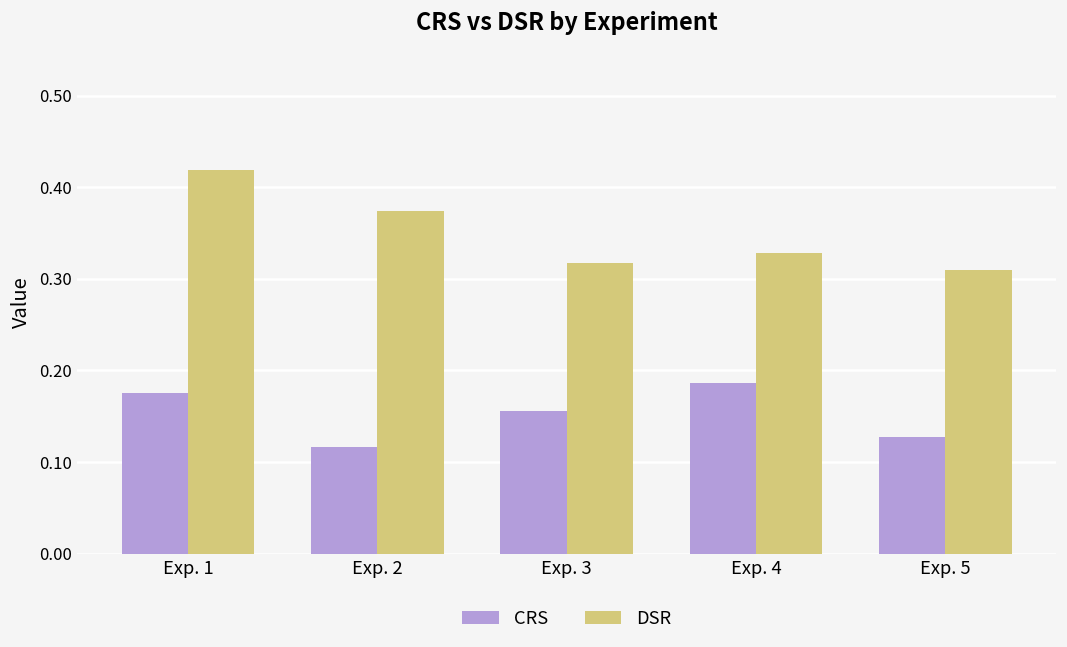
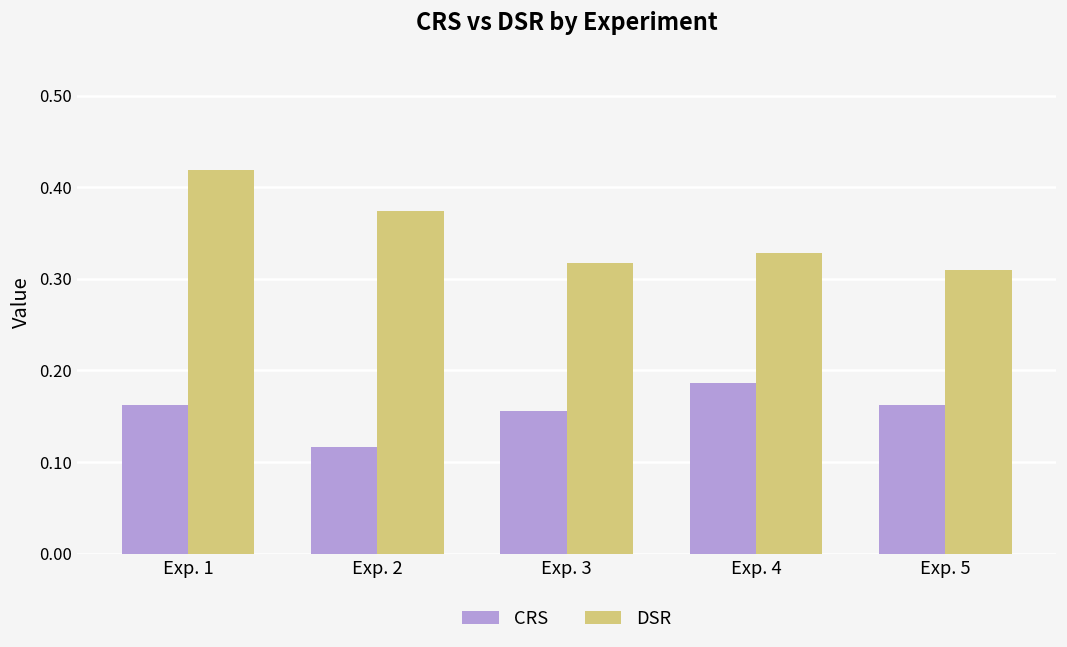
CRS, Exp. 1: 0.18 -> 0.16
CRS, Exp. 5: 0.13 -> 0.16
